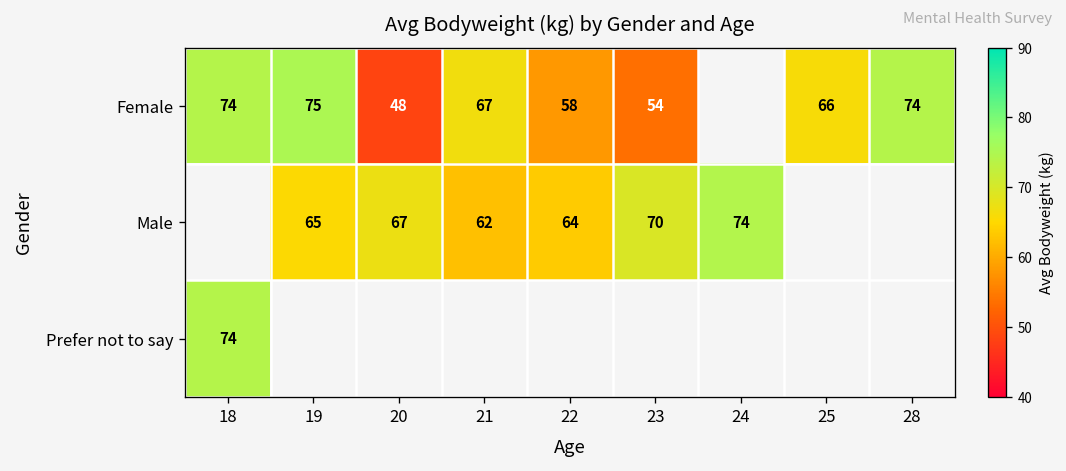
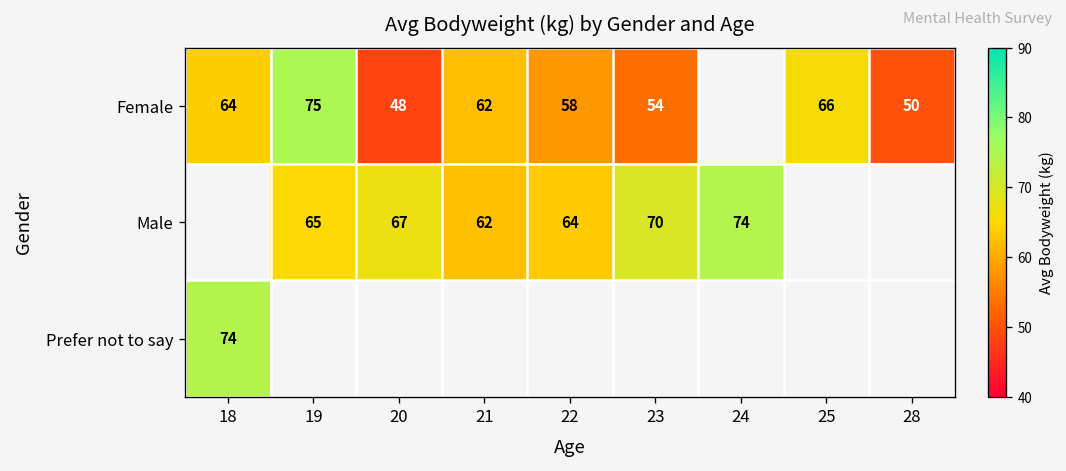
Female, 18: 74 -> 64
Female, 21: 67 -> 62
Female, 28: 74 -> 50
